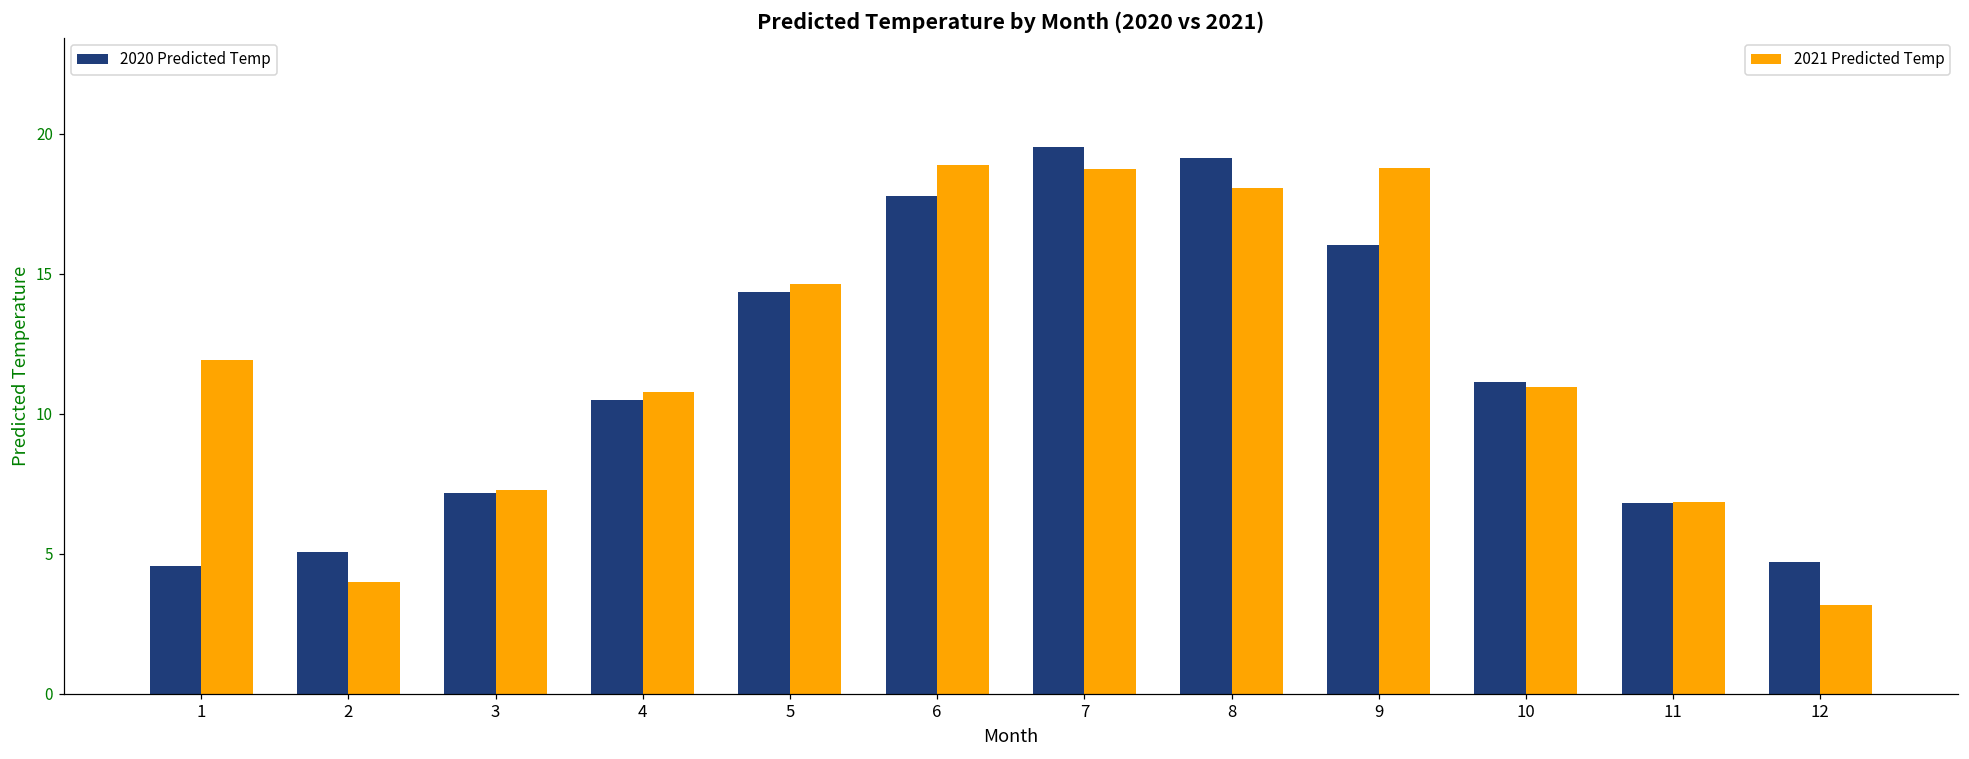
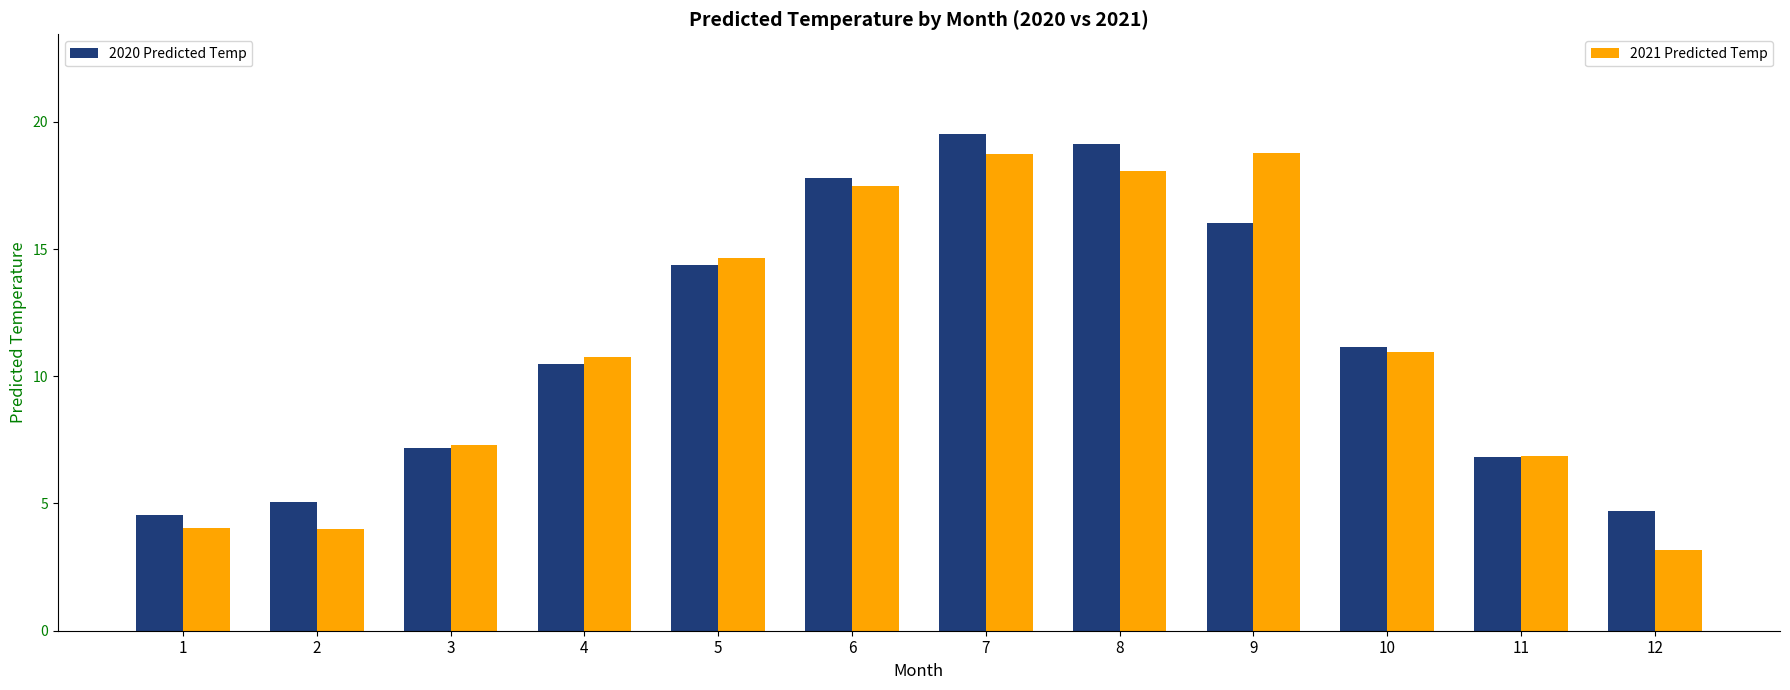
2021 Predicted Temp, 1: 11.9 -> 4.1
2021 Predicted Temp, 6: 18.9 -> 17.5
